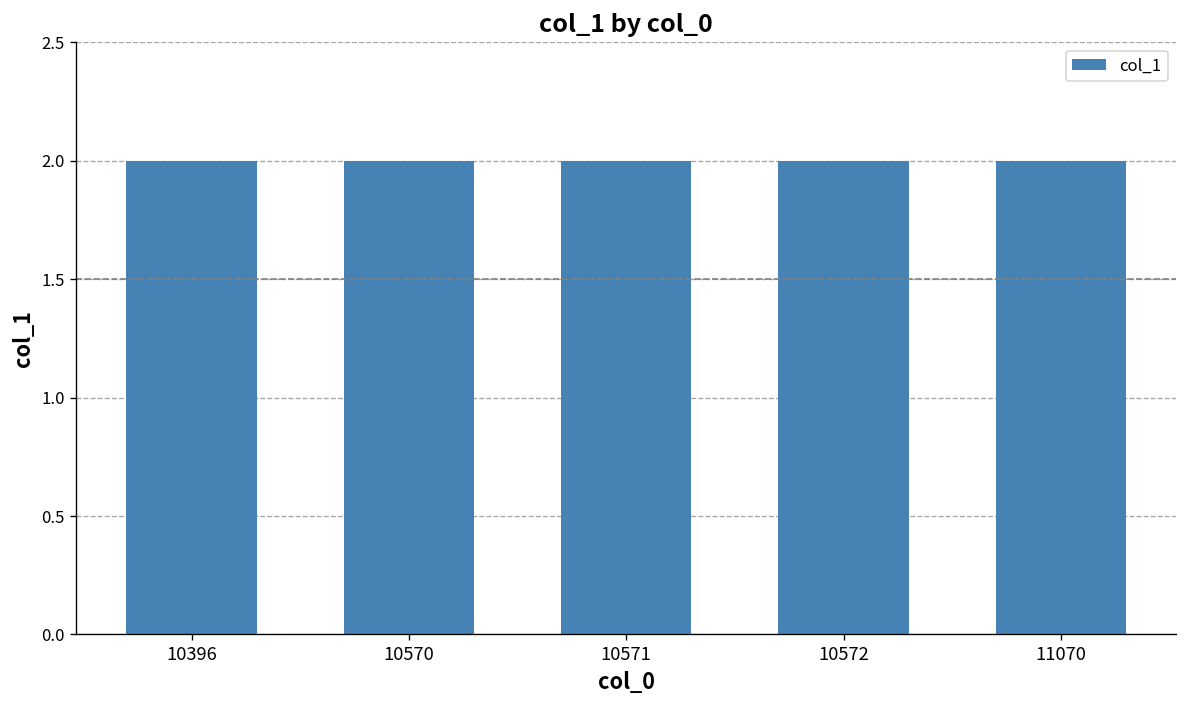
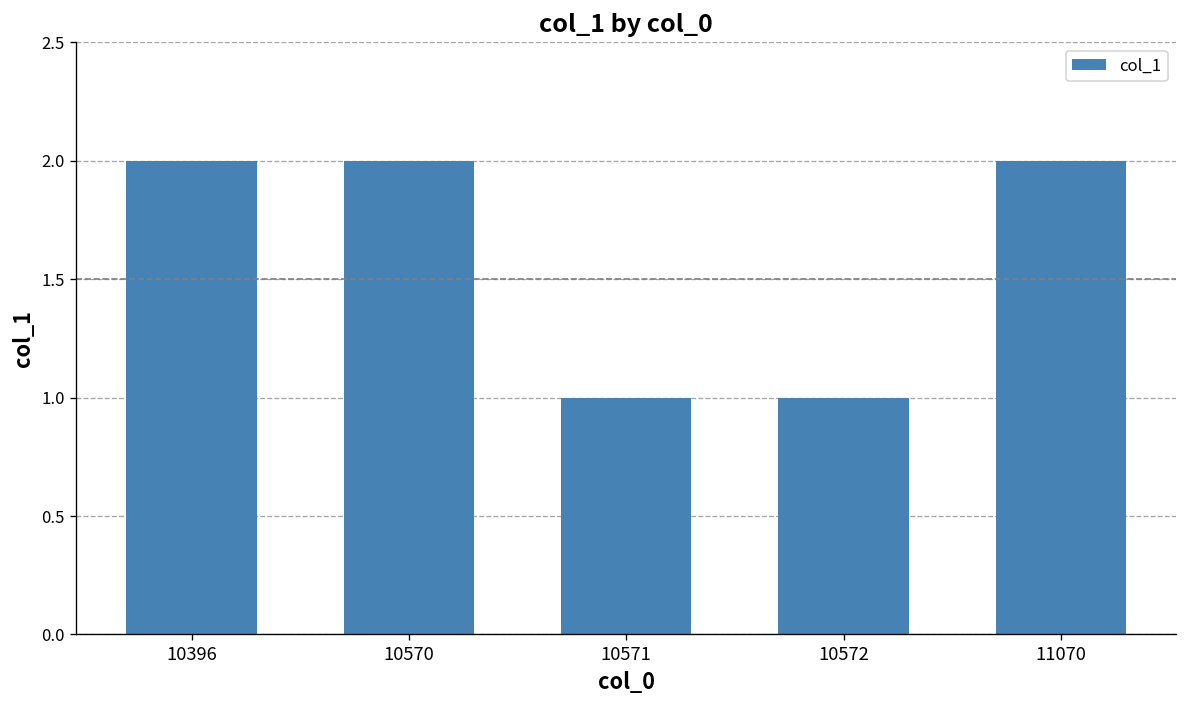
10571: 2 -> 1
10572: 2 -> 1
